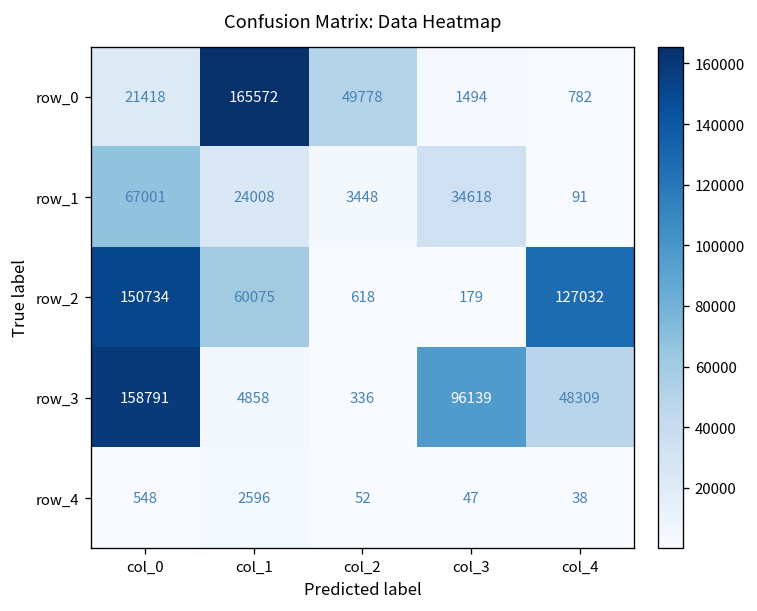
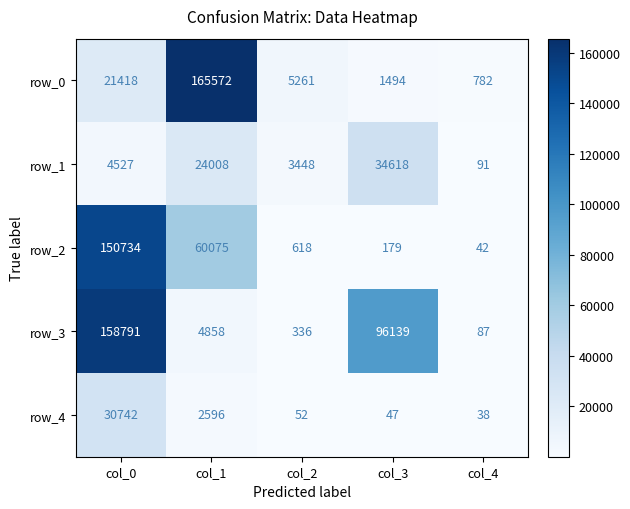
row_0, col_2: 49778 -> 5261
row_1, col_0: 67001 -> 4527
row_2, col_4: 127032 -> 42
row_3, col_4: 48309 -> 87
row_4, col_0: 548 -> 30742
